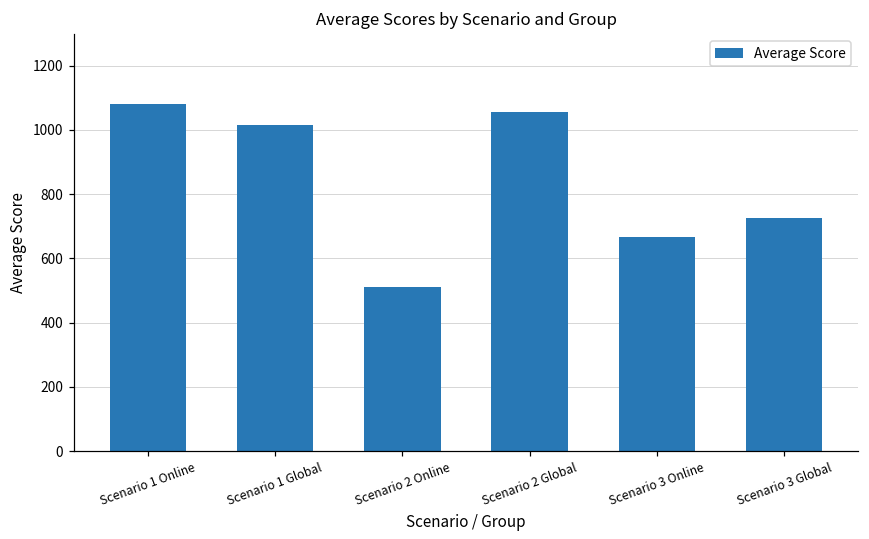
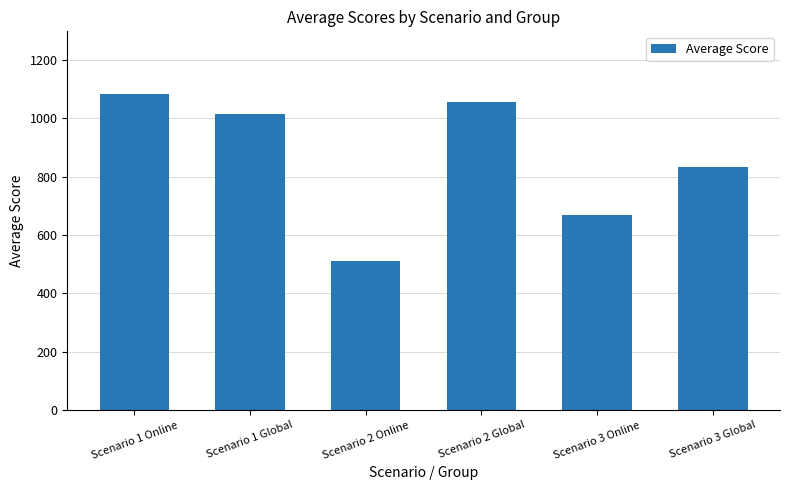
Scenario 3 Global: 720 -> 830
